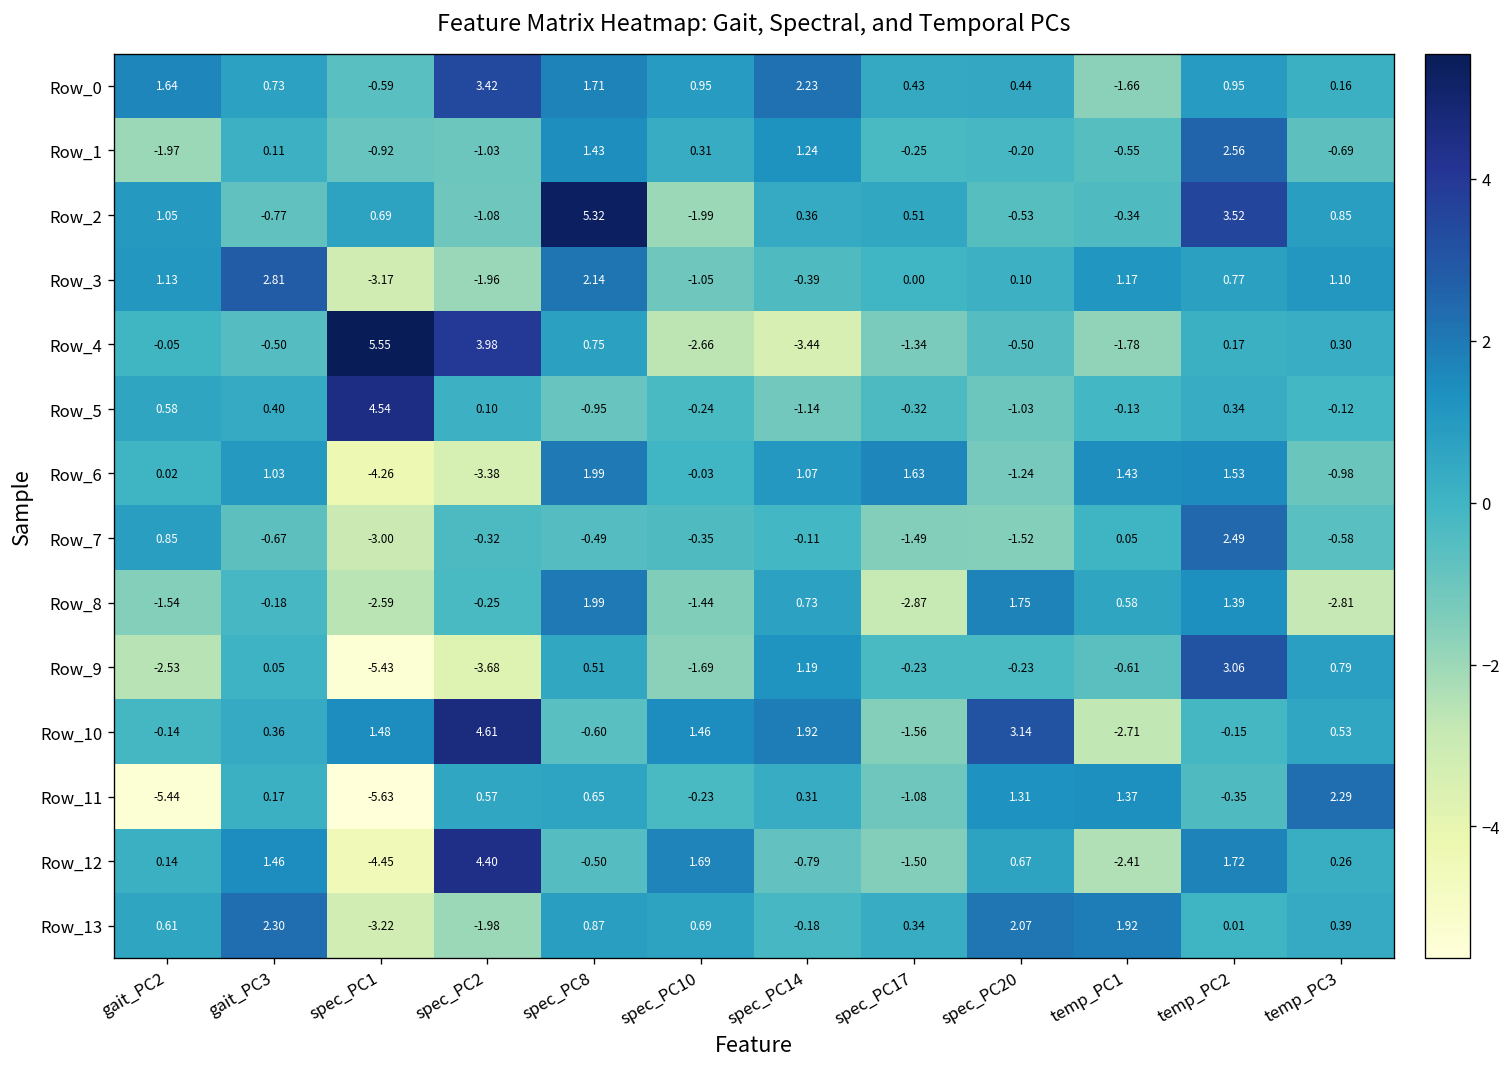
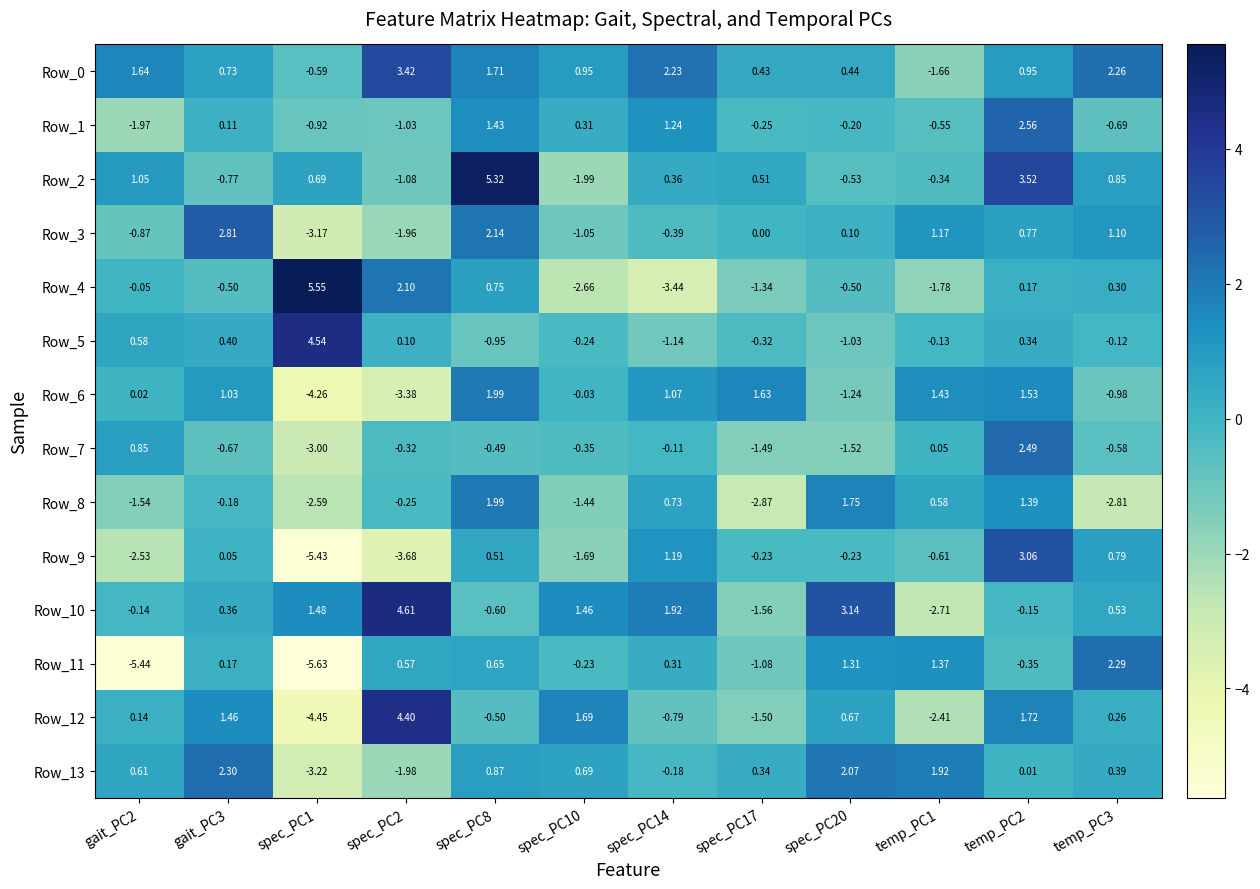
Row_0, temp_PC3: 0.16 -> 2.26
Row_3, gait_PC2: 1.13 -> -0.87
Row_4, spec_PC2: 3.98 -> 2.10
